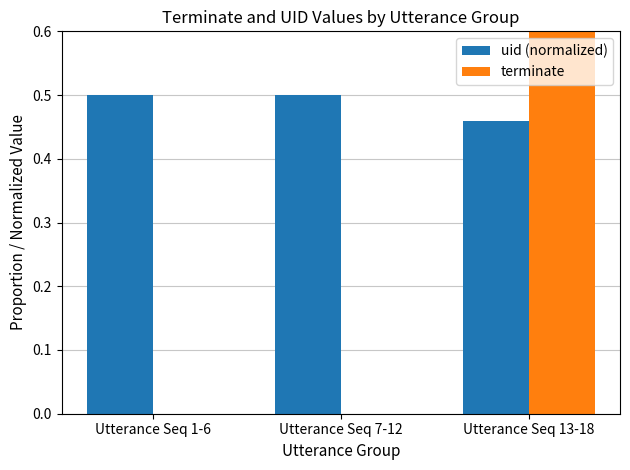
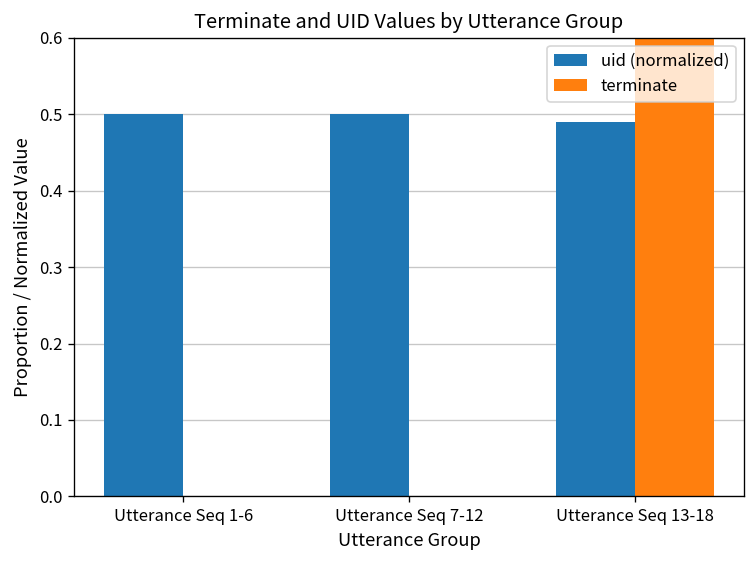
uid (normalized), Utterance Seq 13-18: 0.46 -> 0.49
